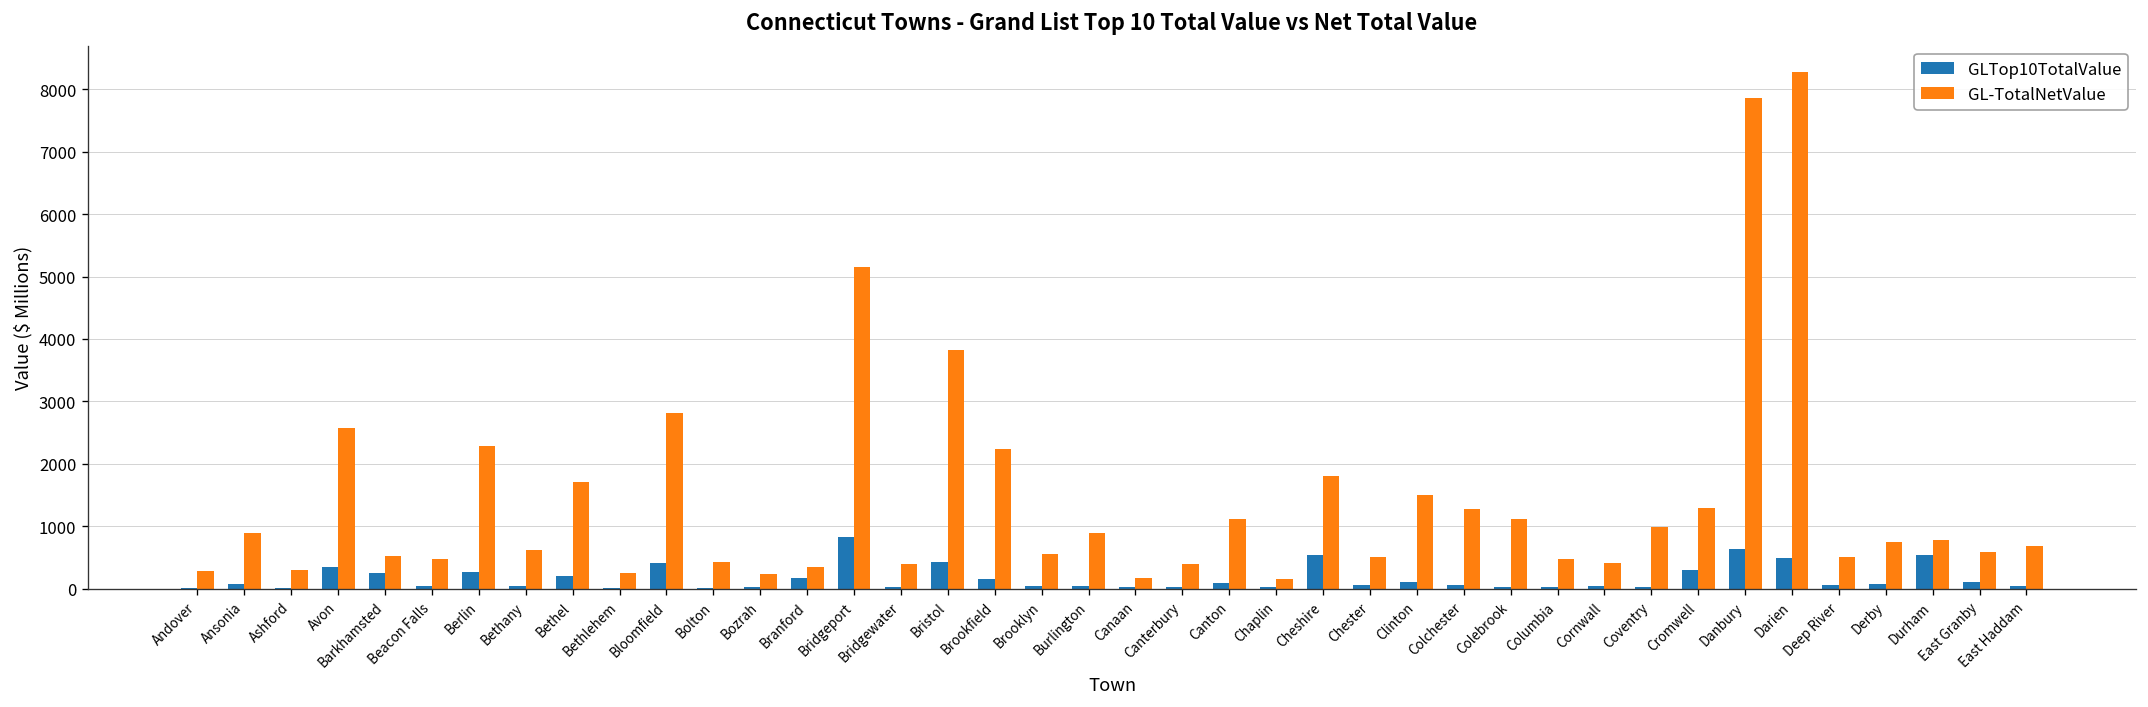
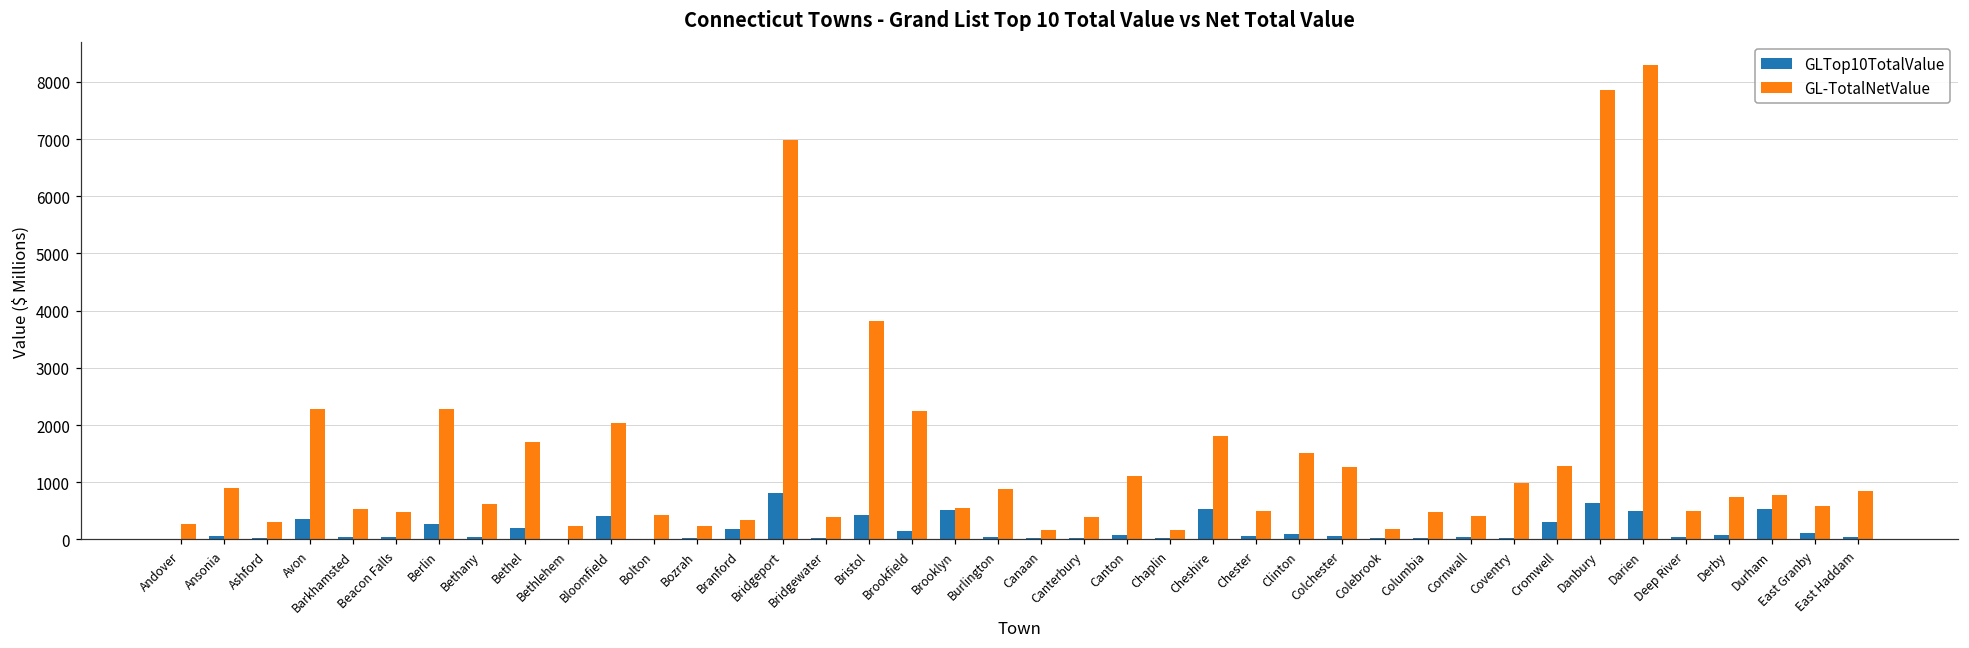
GL-TotalNetValue, Avon: 2600 -> 2300
GLTop10TotalValue, Barkhamsted: 300 -> 0
GL-TotalNetValue, Bloomfield: 2800 -> 2000
GL-TotalNetValue, Bridgeport: 5200 -> 7000
GLTop10TotalValue, Brooklyn: 0 -> 500
GL-TotalNetValue, Colebrook: 1100 -> 200
GL-TotalNetValue, East Haddam: 700 -> 900
